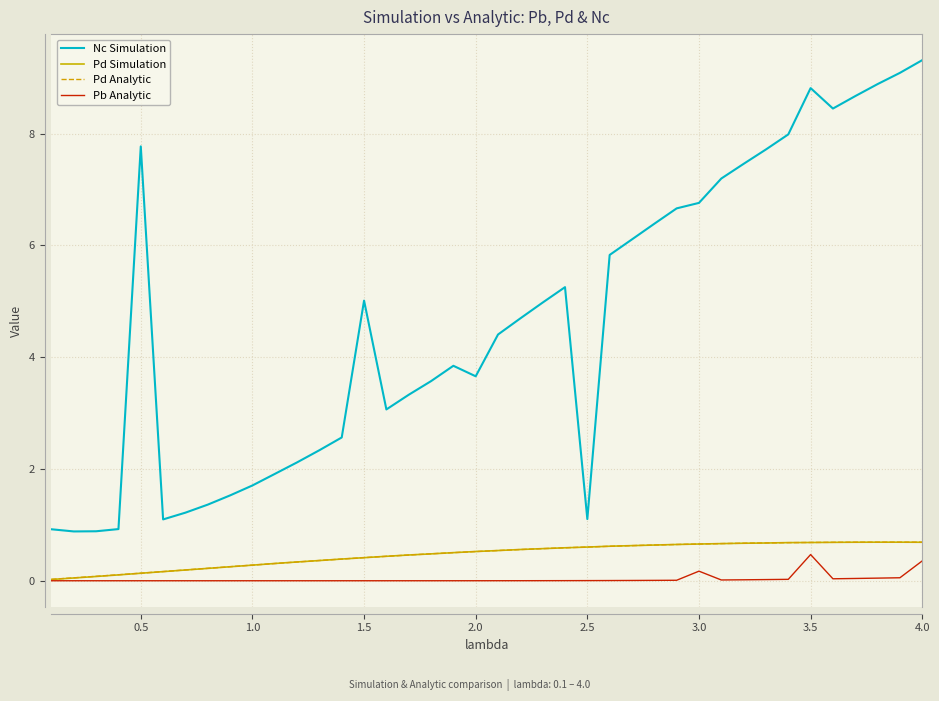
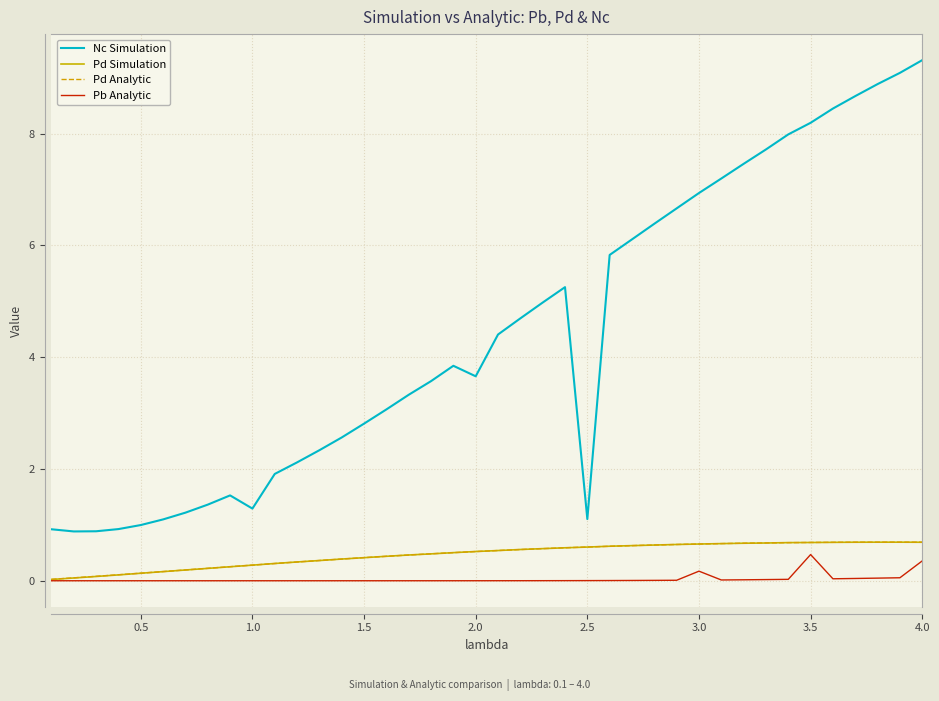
Nc Simulation, 0.5: 7.8 -> 1.0
Nc Simulation, 1.0: 1.7 -> 1.3
Nc Simulation, 1.5: 5.0 -> 2.8
Nc Simulation, 3.0: 6.8 -> 6.9
Nc Simulation, 3.5: 8.8 -> 8.2
